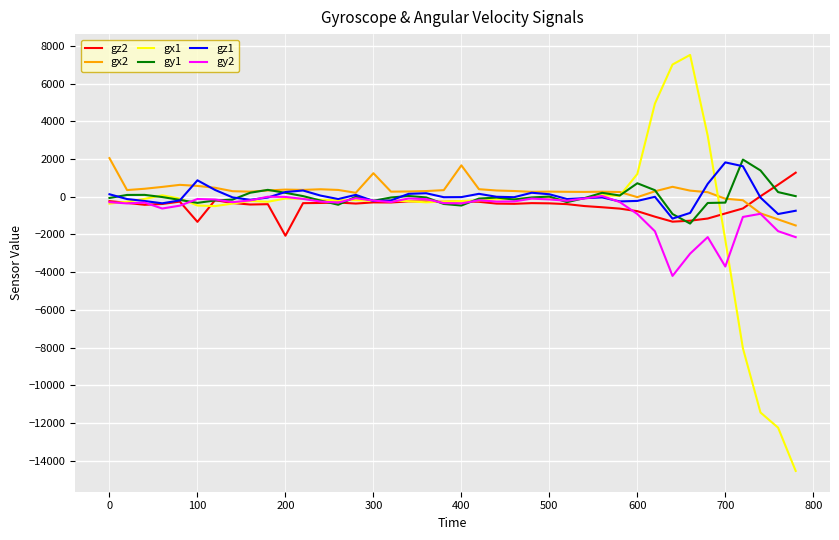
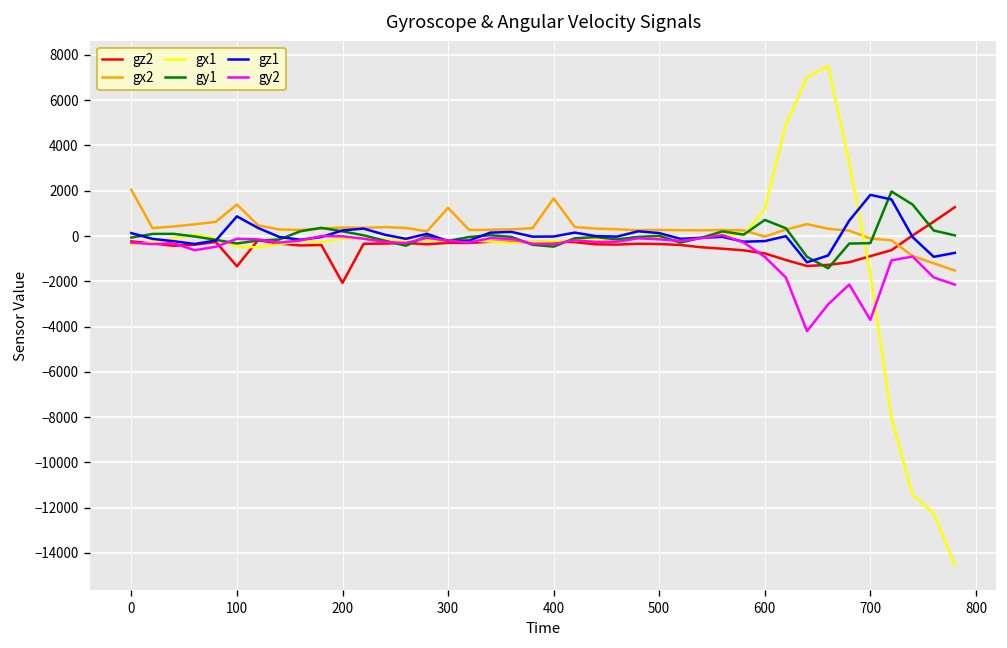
gx2, 100: 600 -> 1400
gx1, 700: -2300 -> -1700
